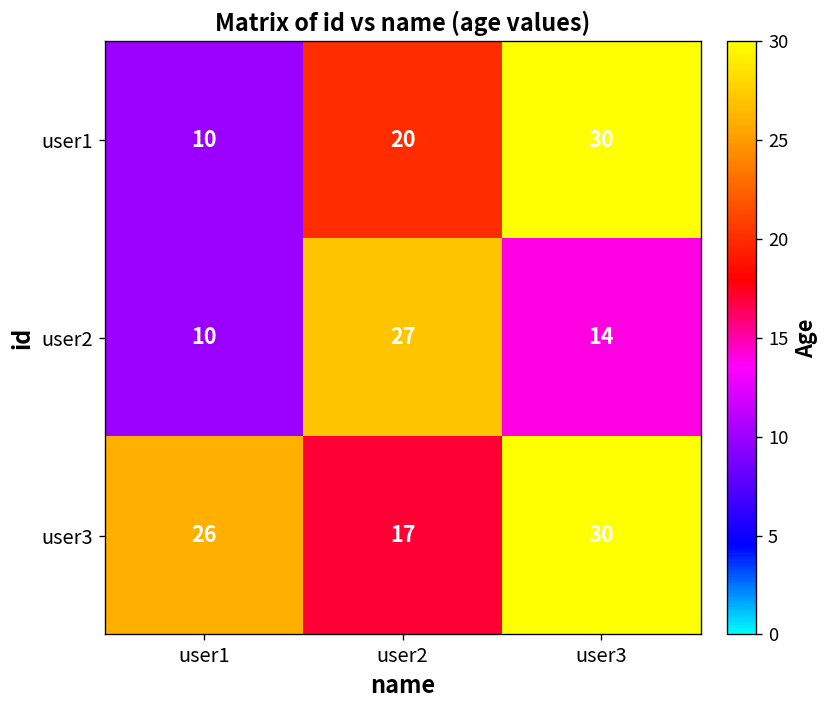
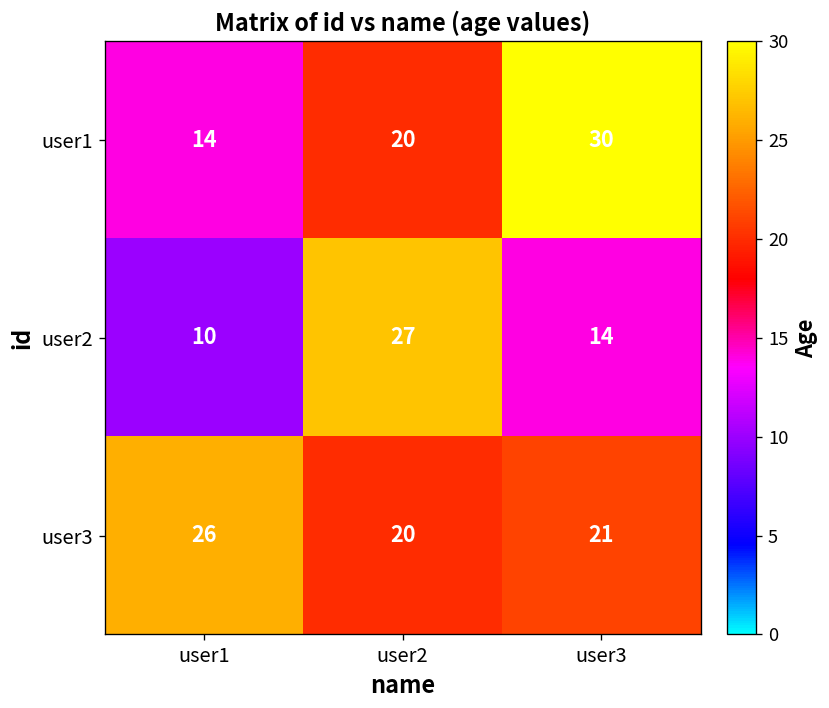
user1, user1: 10 -> 14
user3, user2: 17 -> 20
user3, user3: 30 -> 21
